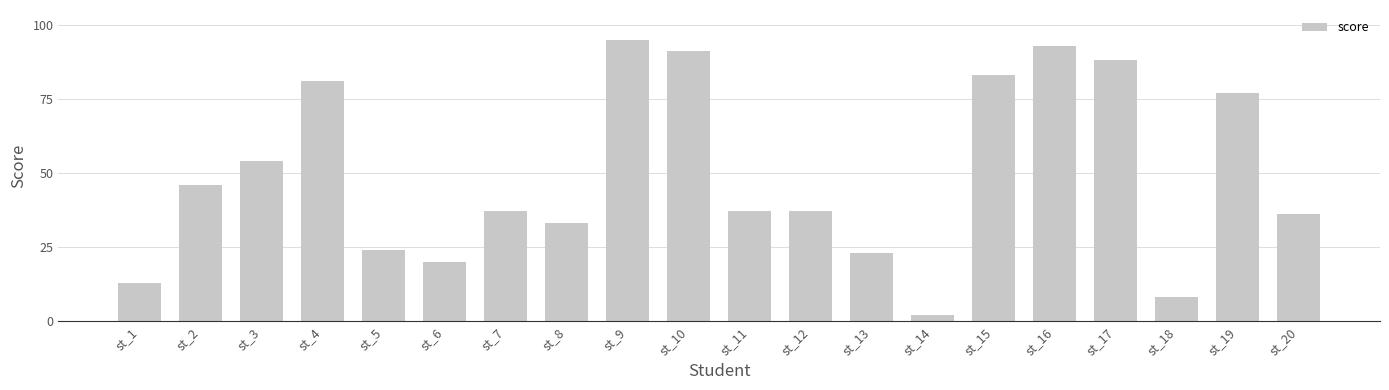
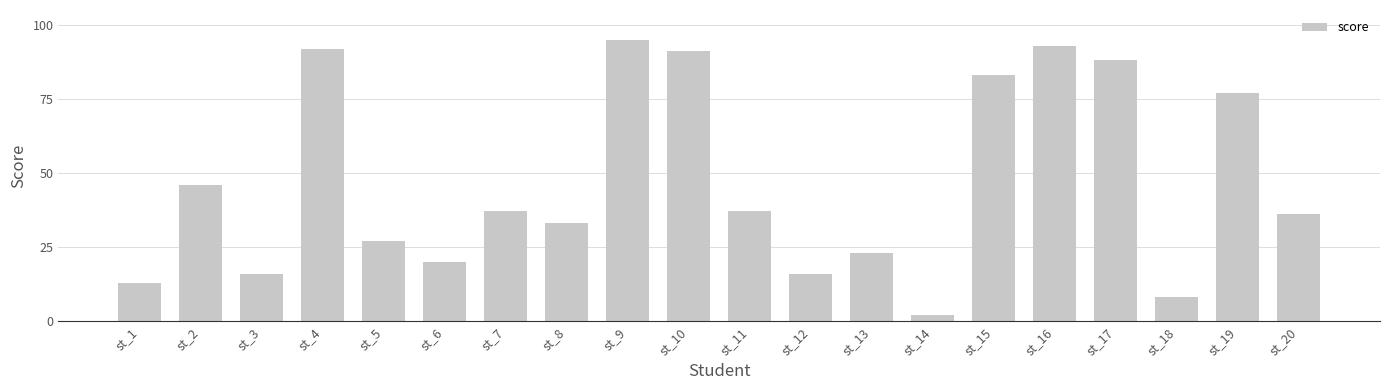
st_3: 54 -> 16
st_4: 81 -> 92
st_5: 24 -> 27
st_12: 37 -> 16
